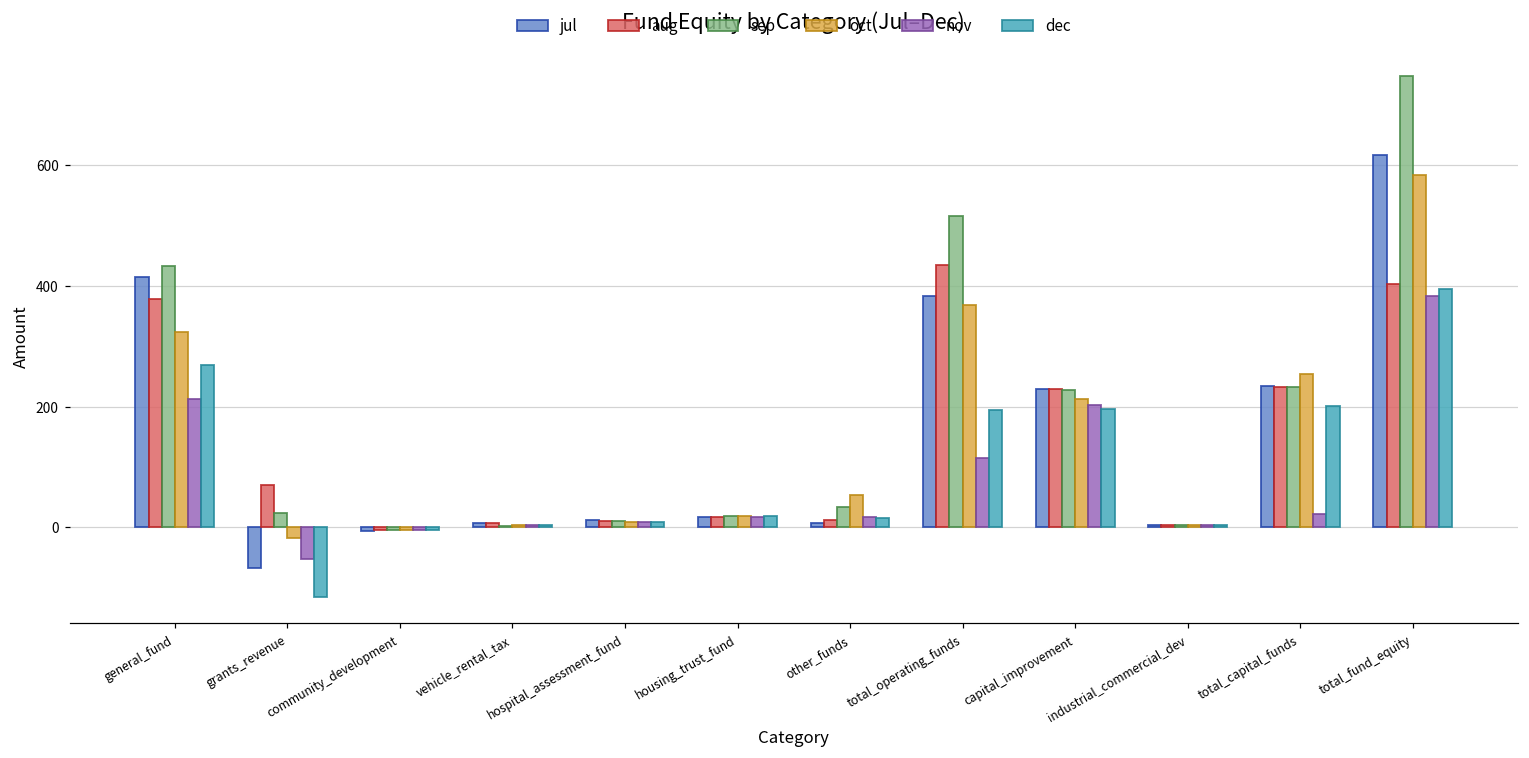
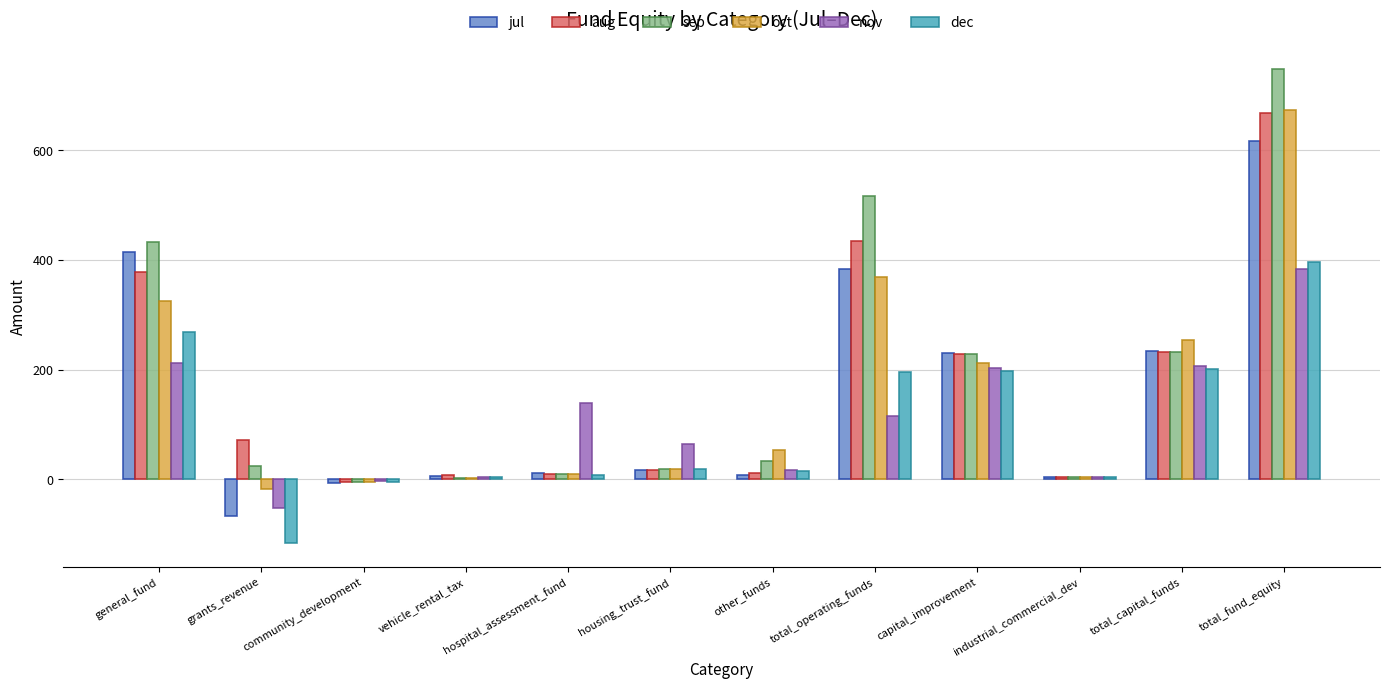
nov, hospital_assessment_fund: 10 -> 140
nov, housing_trust_fund: 20 -> 60
nov, total_capital_funds: 20 -> 210
aug, total_fund_equity: 400 -> 670
oct, total_fund_equity: 580 -> 670
